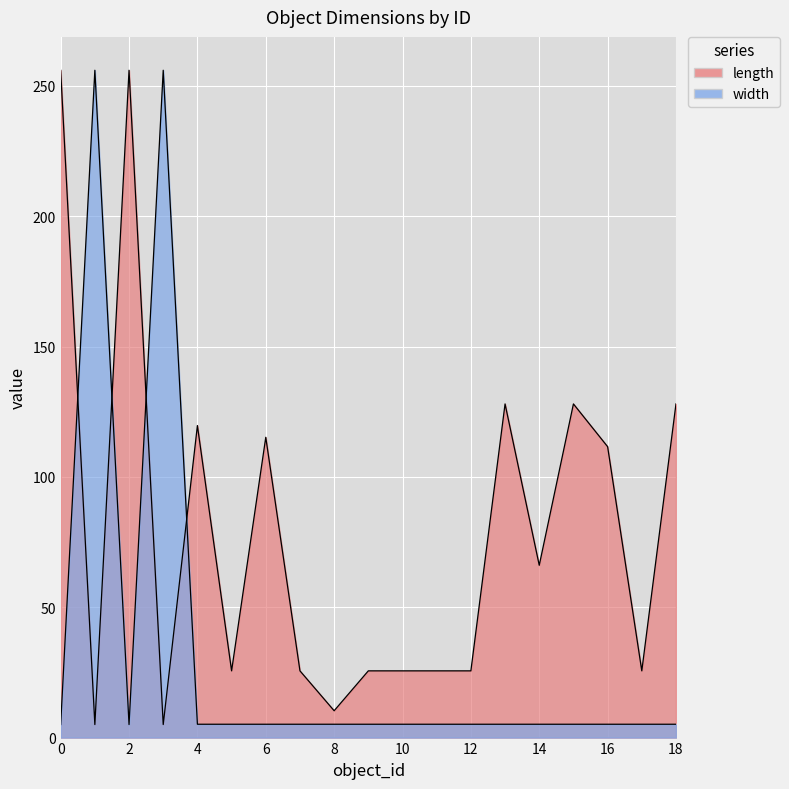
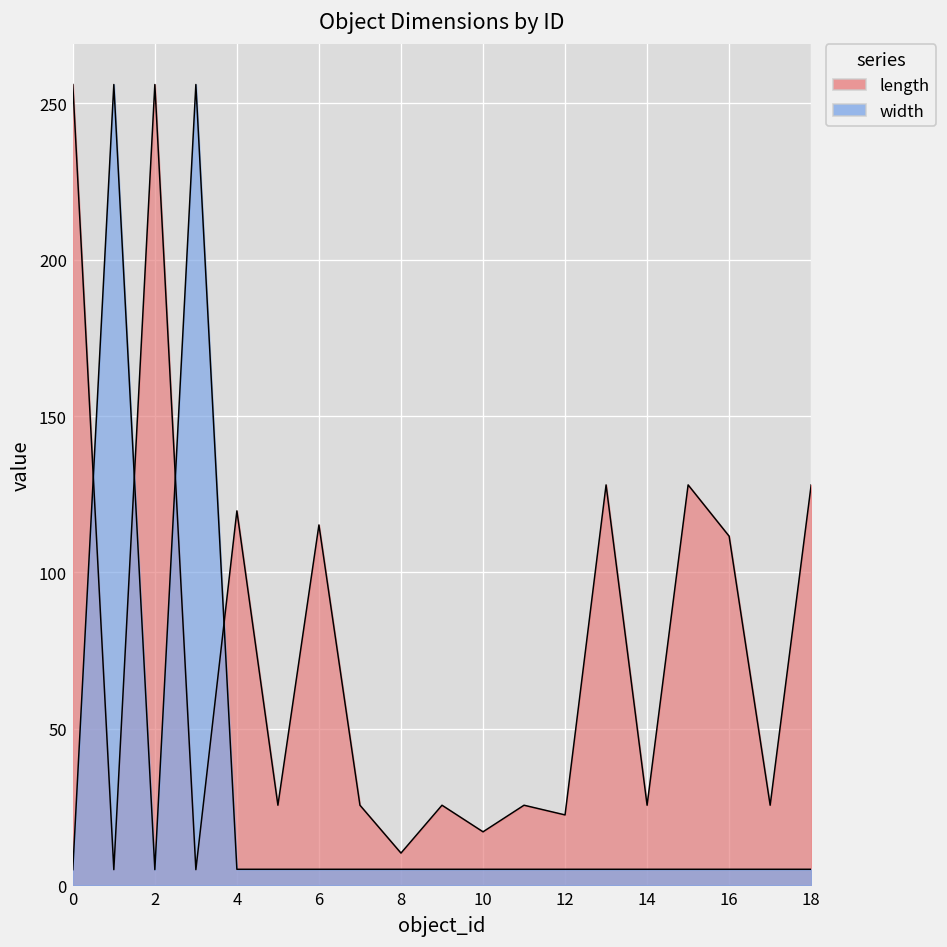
length, 10: 26 -> 17
length, 12: 26 -> 23
length, 14: 66 -> 26
